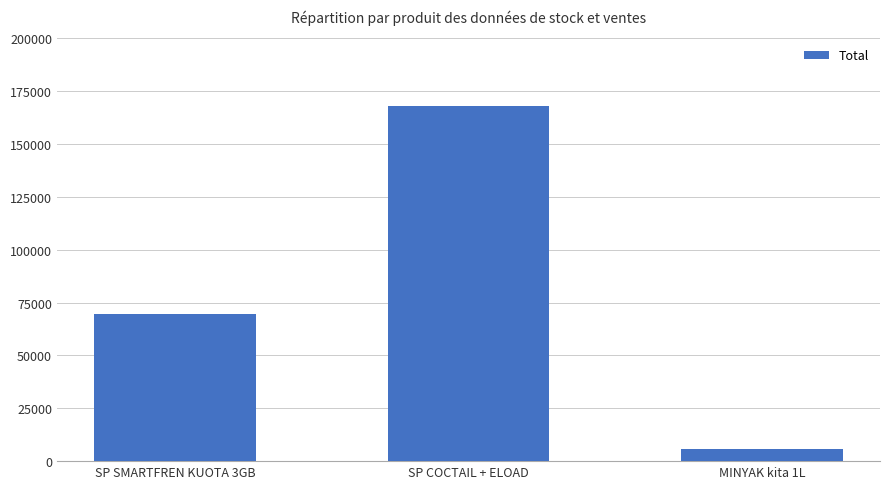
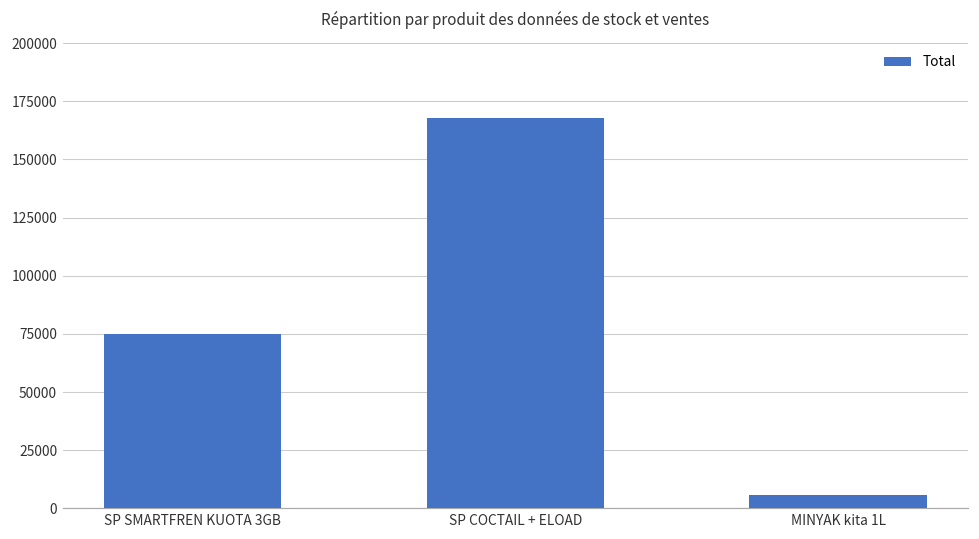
SP SMARTFREN KUOTA 3GB: 70000 -> 75000
